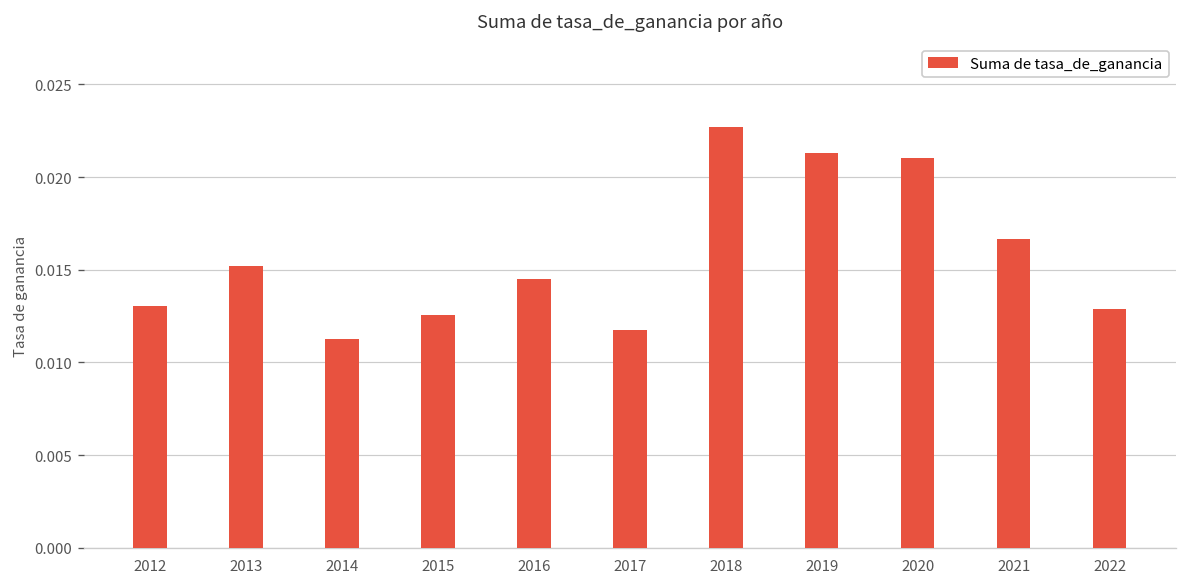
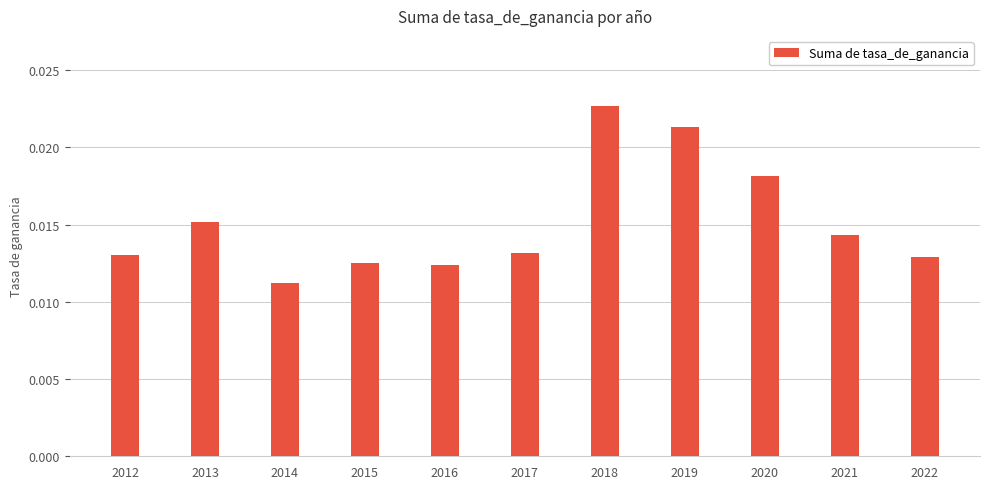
2016: 0.0145 -> 0.0124
2017: 0.0117 -> 0.0132
2020: 0.0210 -> 0.0182
2021: 0.0166 -> 0.0143
